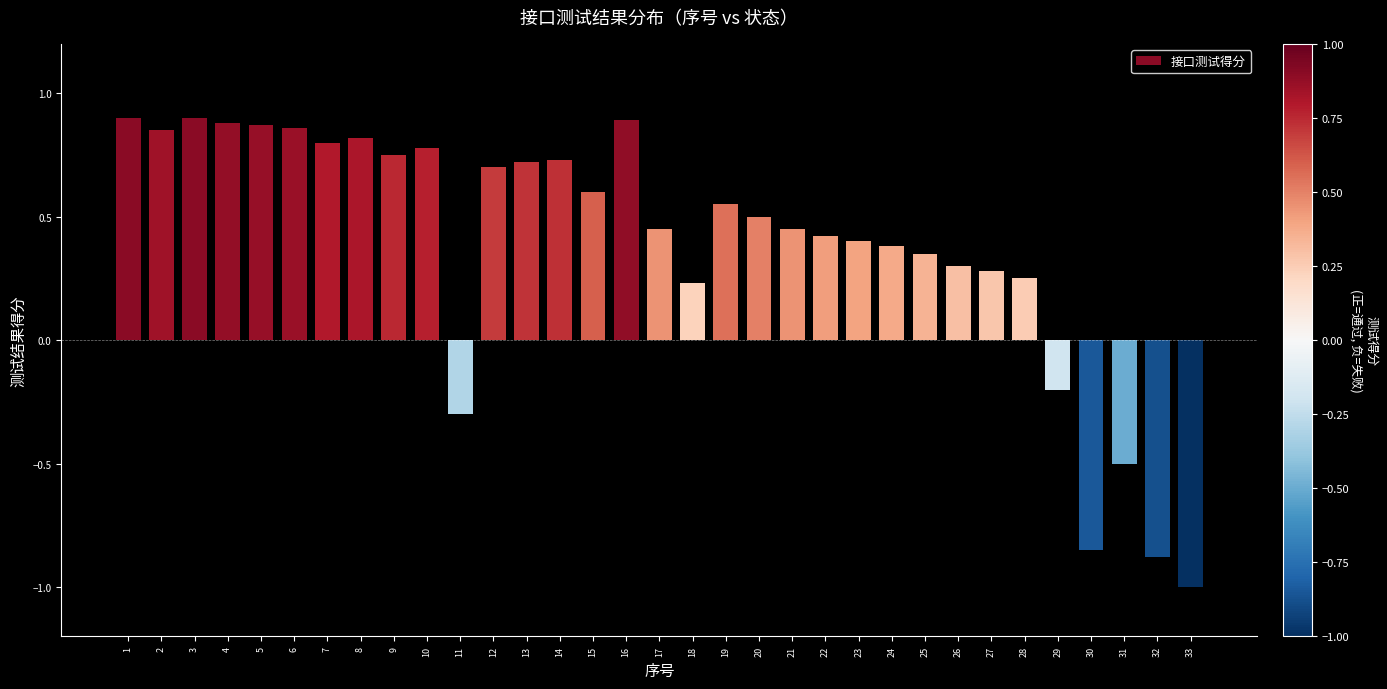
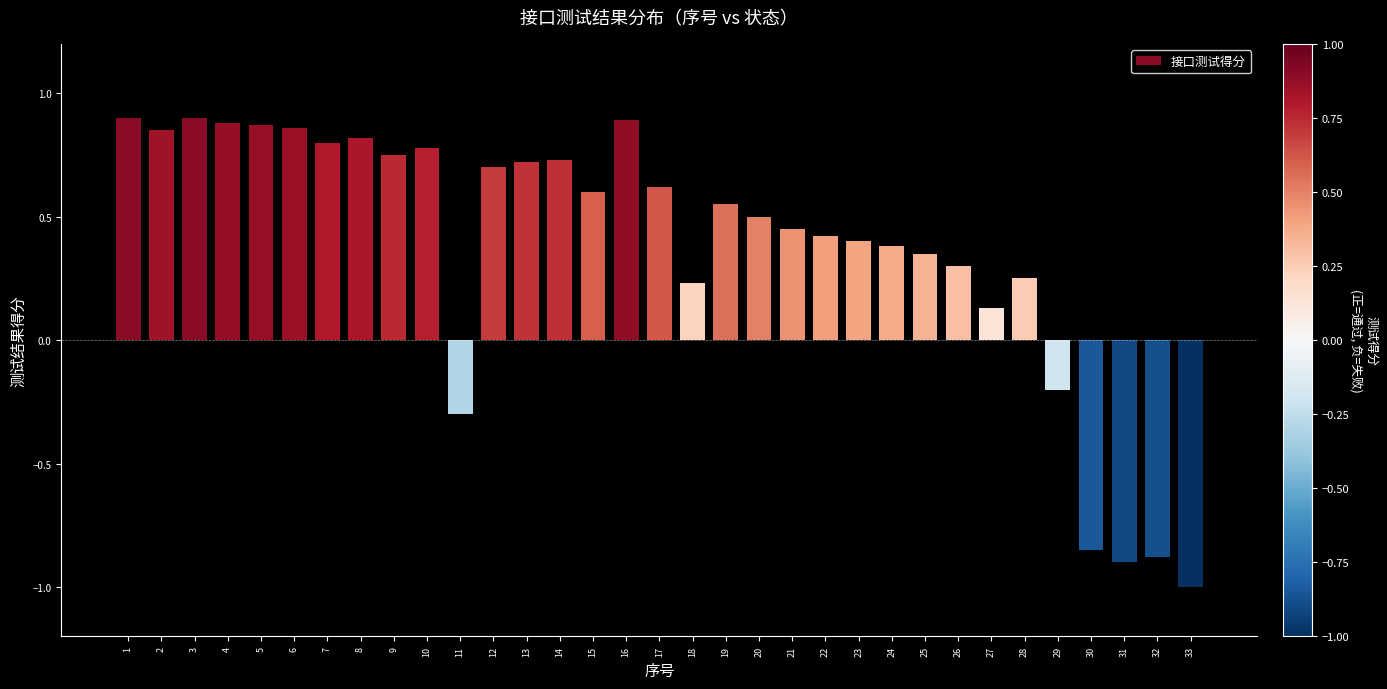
17: 0.45 -> 0.62
27: 0.28 -> 0.13
31: -0.5 -> -0.9
